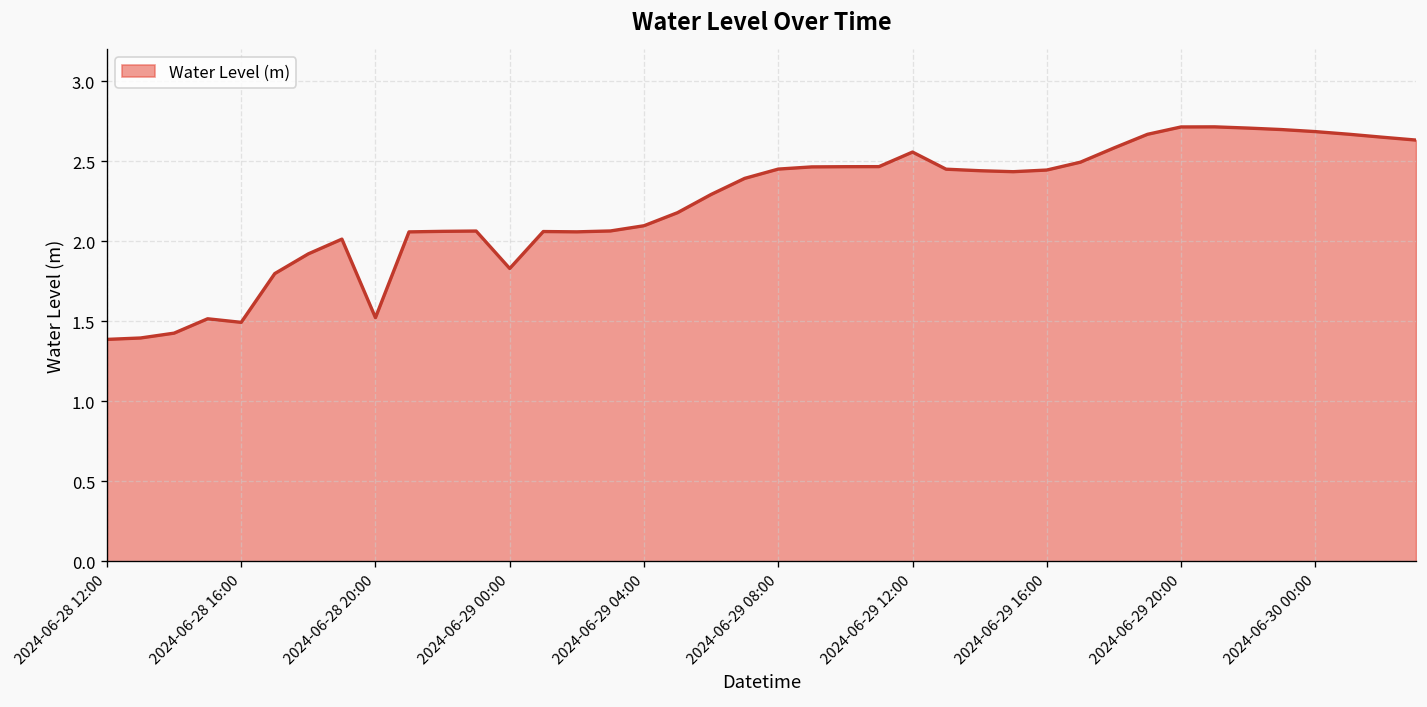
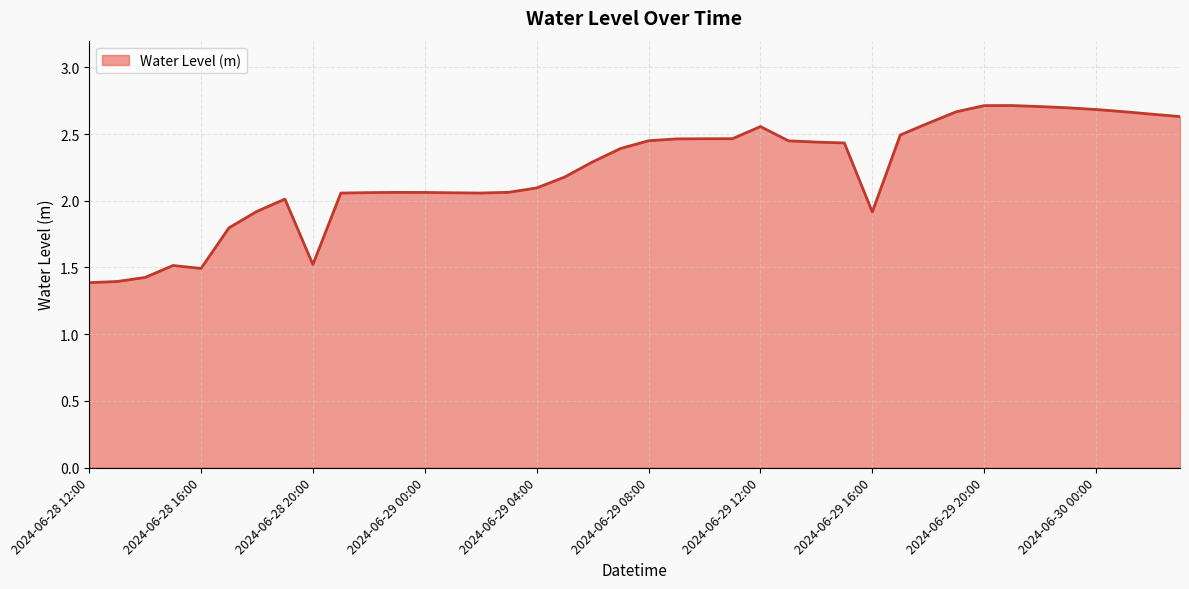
2024-06-29 00:00: 1.83 -> 2.06
2024-06-29 16:00: 2.44 -> 1.92
